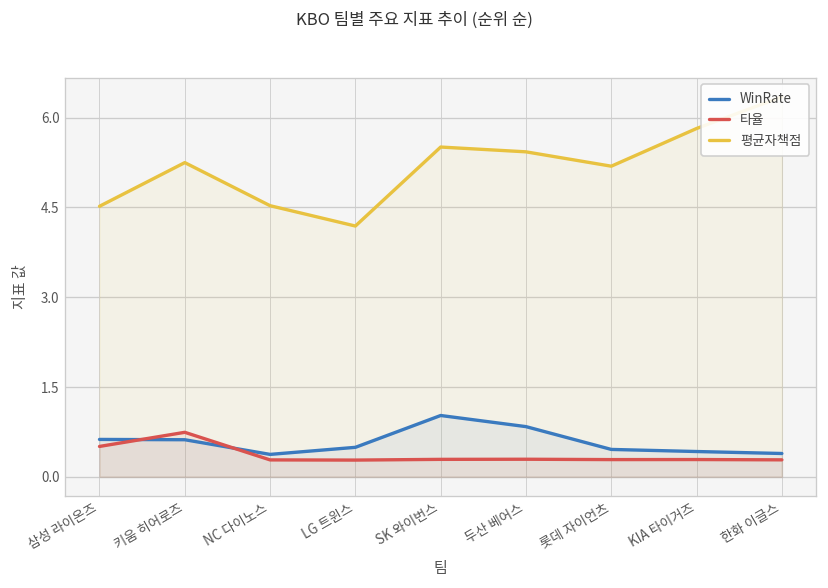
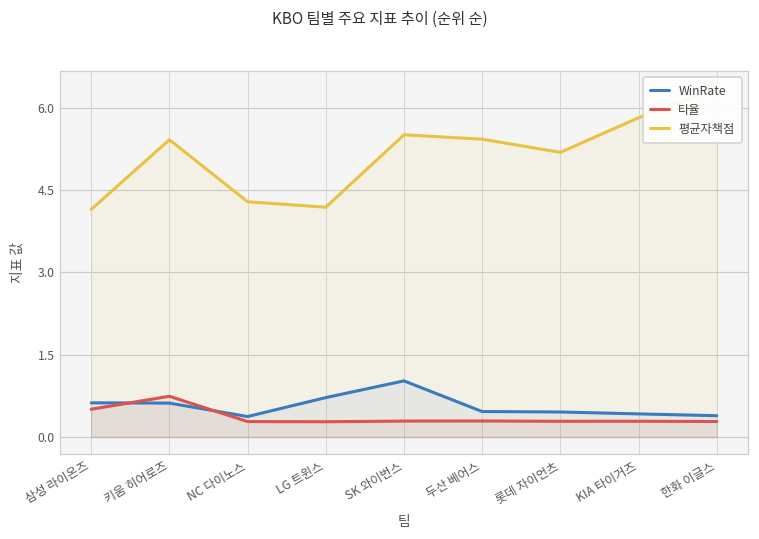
평균자책점, 삼성 라이온즈: 4.5 -> 4.2
평균자책점, 키움 히어로즈: 5.3 -> 5.4
평균자책점, NC 다이노스: 4.5 -> 4.3
WinRate, LG 트윈스: 0.5 -> 0.7
WinRate, 두산 베어스: 0.8 -> 0.5
